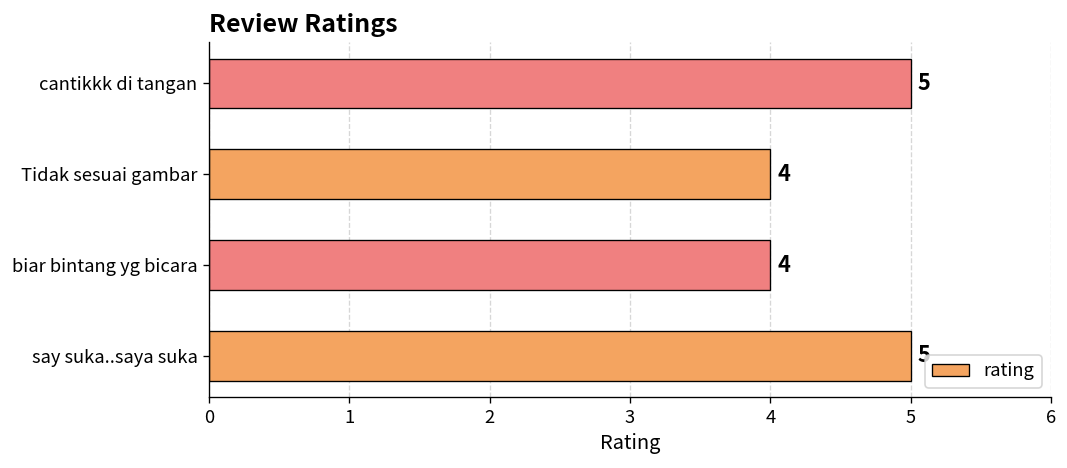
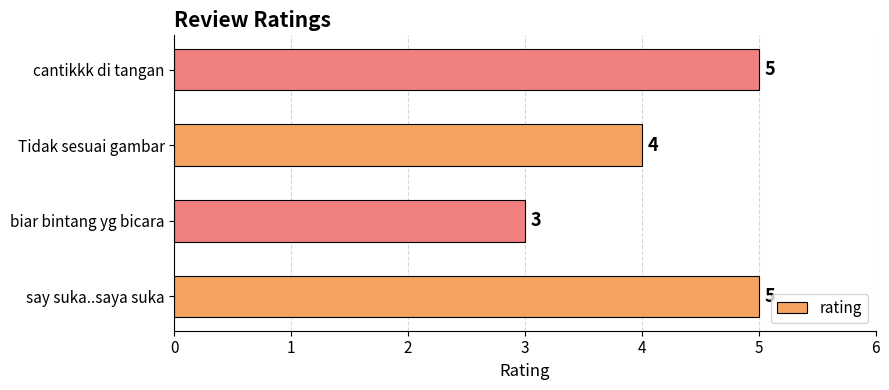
biar bintang yg bicara: 4 -> 3
